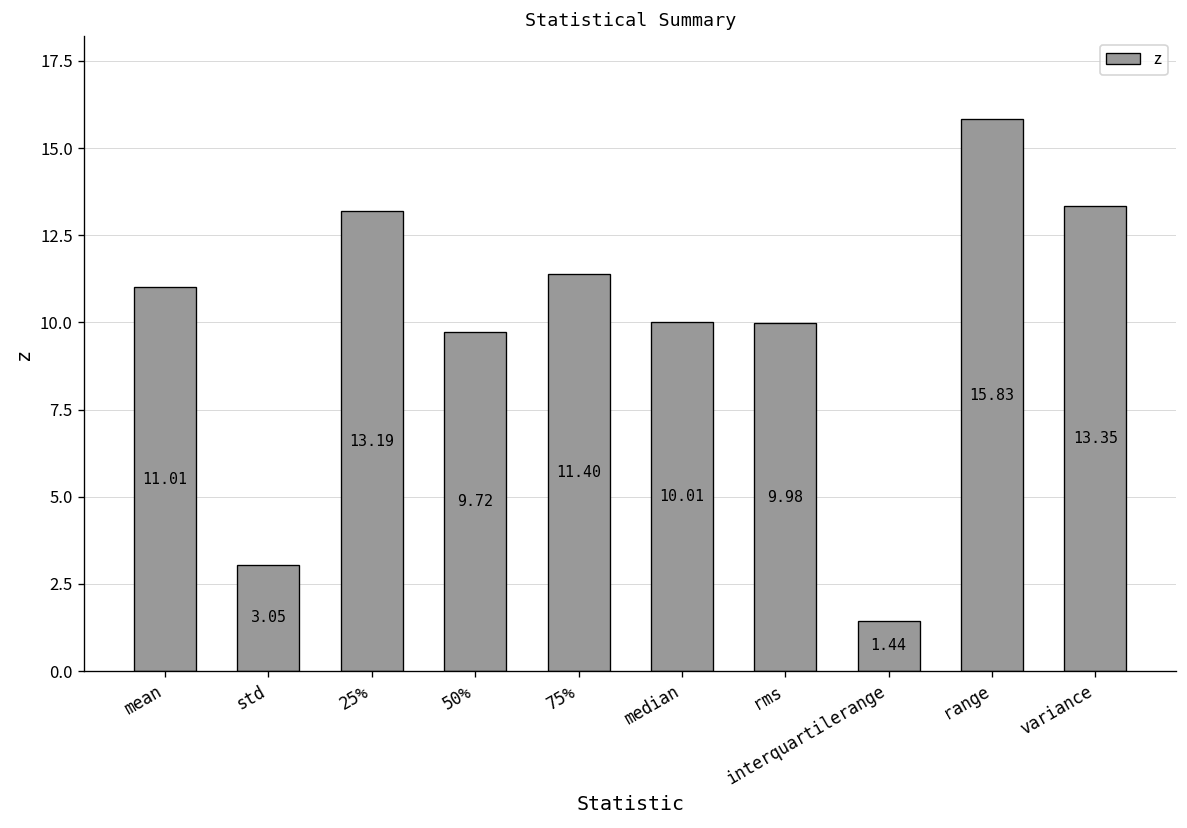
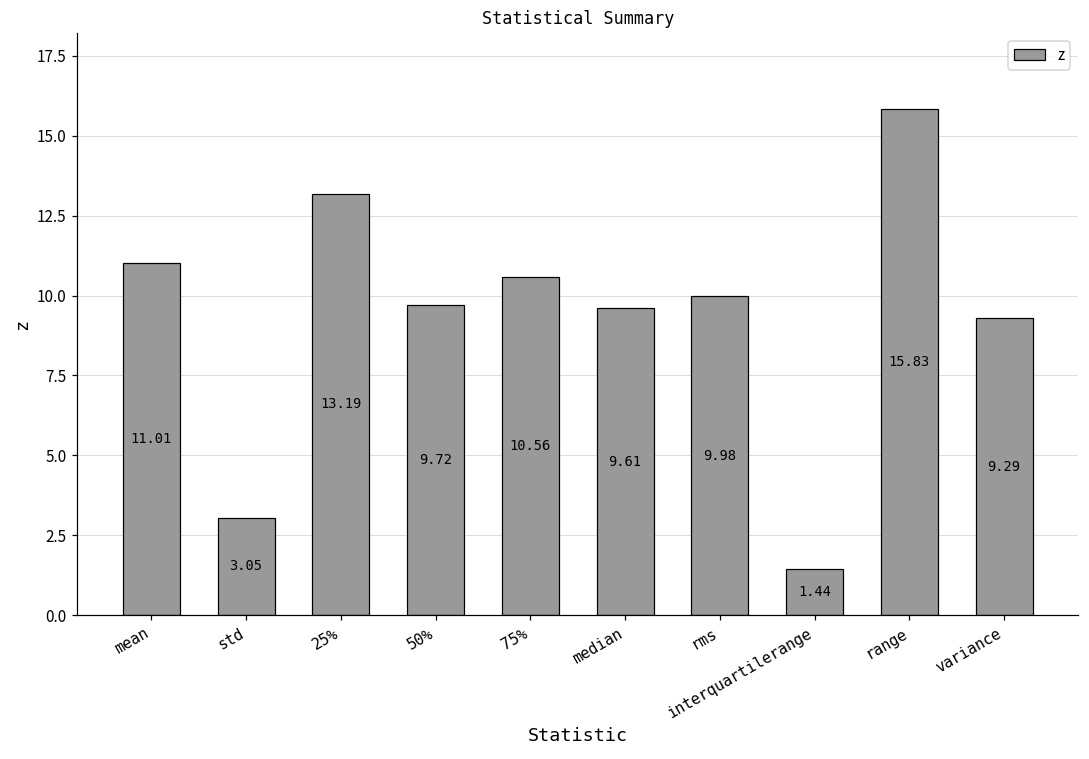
75%: 11.40 -> 10.56
median: 10.01 -> 9.61
variance: 13.35 -> 9.29
